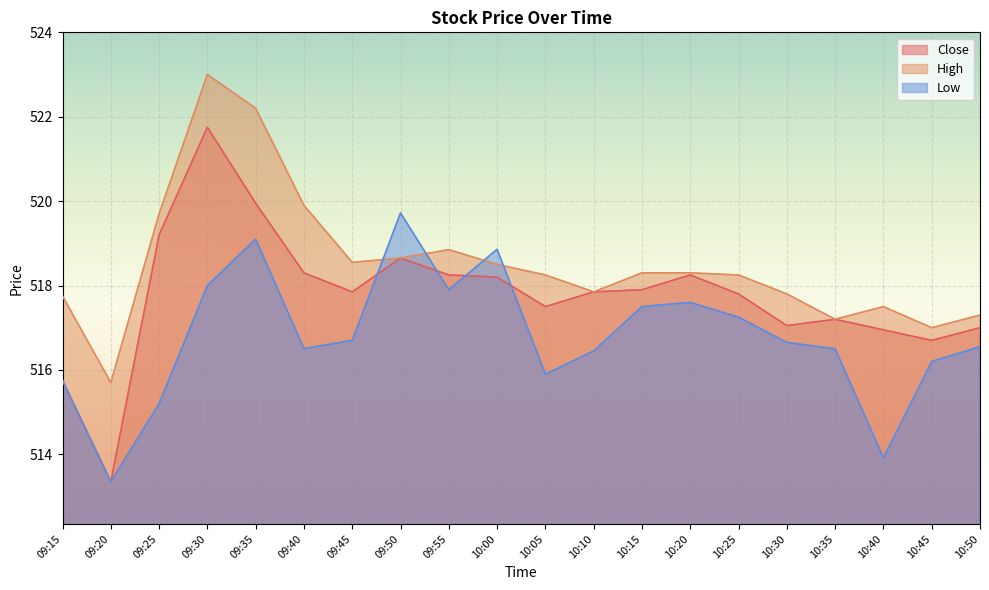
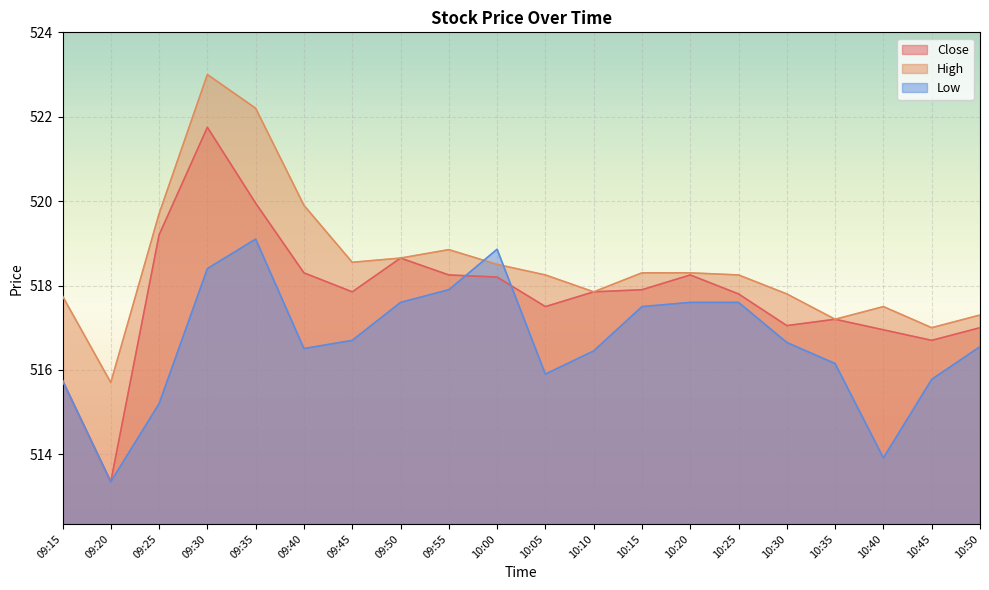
Low, 09:30: 518.0 -> 518.4
Low, 09:50: 519.7 -> 517.6
Low, 10:25: 517.3 -> 517.6
Low, 10:35: 516.5 -> 516.2
Low, 10:45: 516.2 -> 515.8
